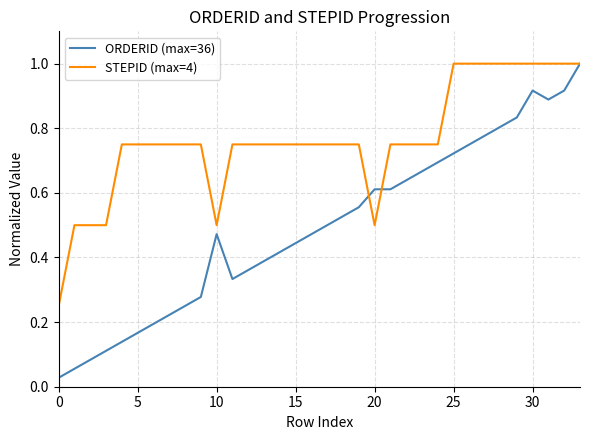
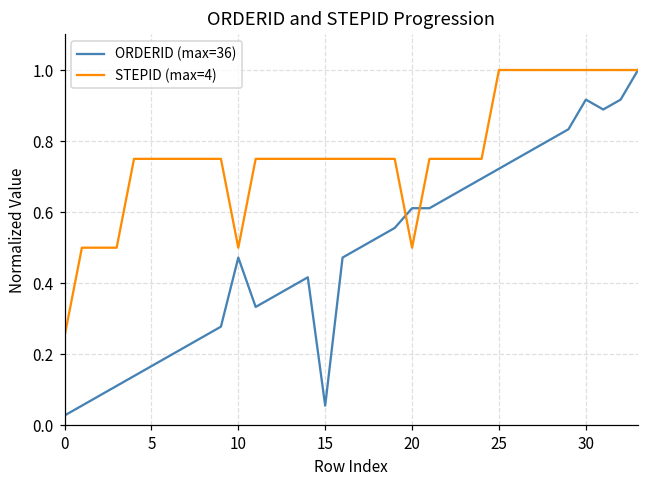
ORDERID (max=36), 15: 0.44 -> 0.06
